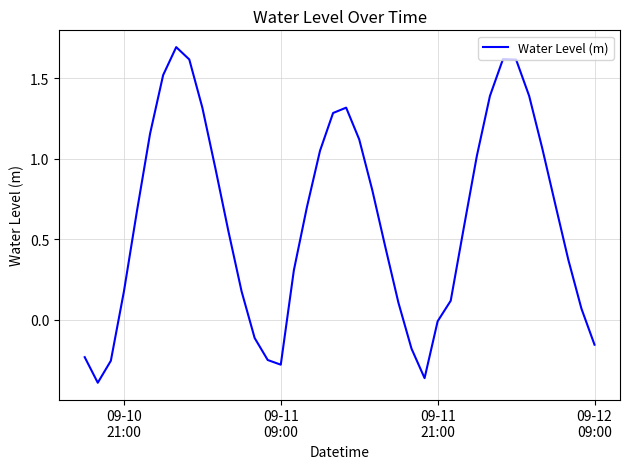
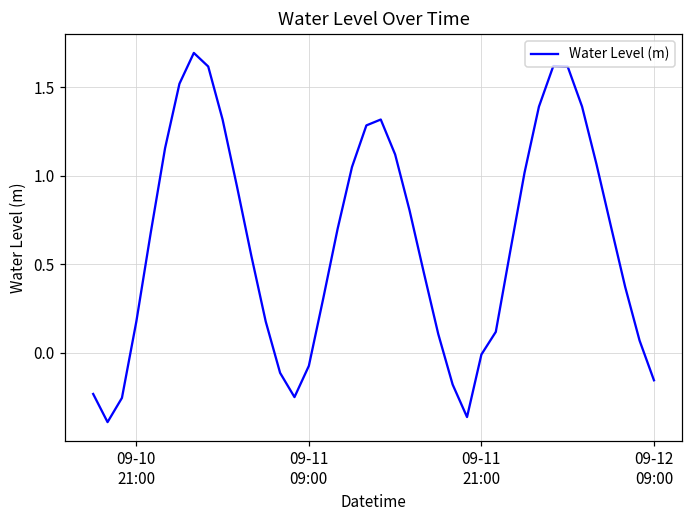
09-11 09:00: -0.28 -> -0.07
